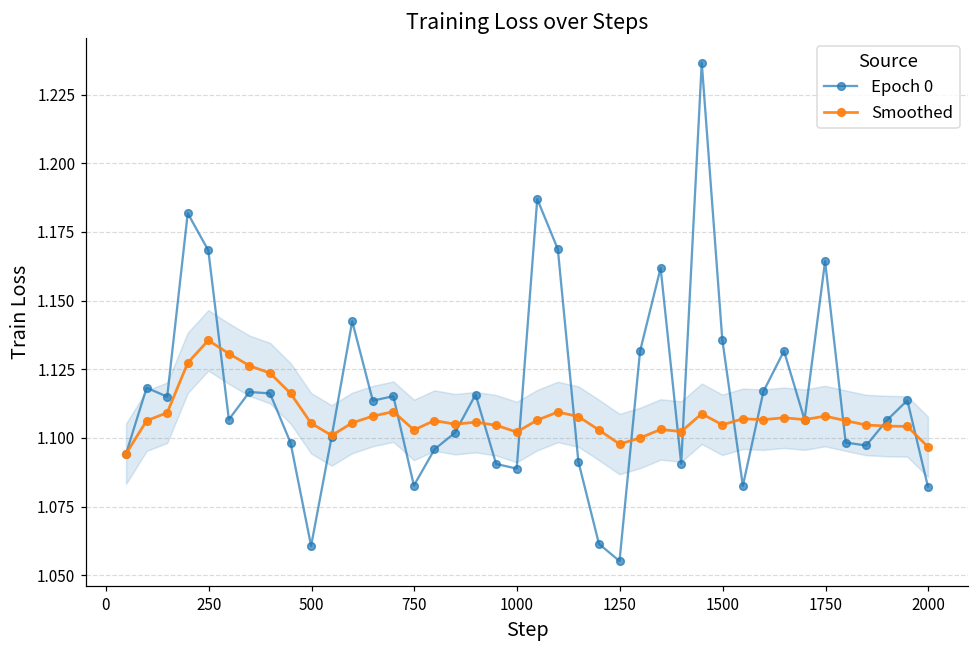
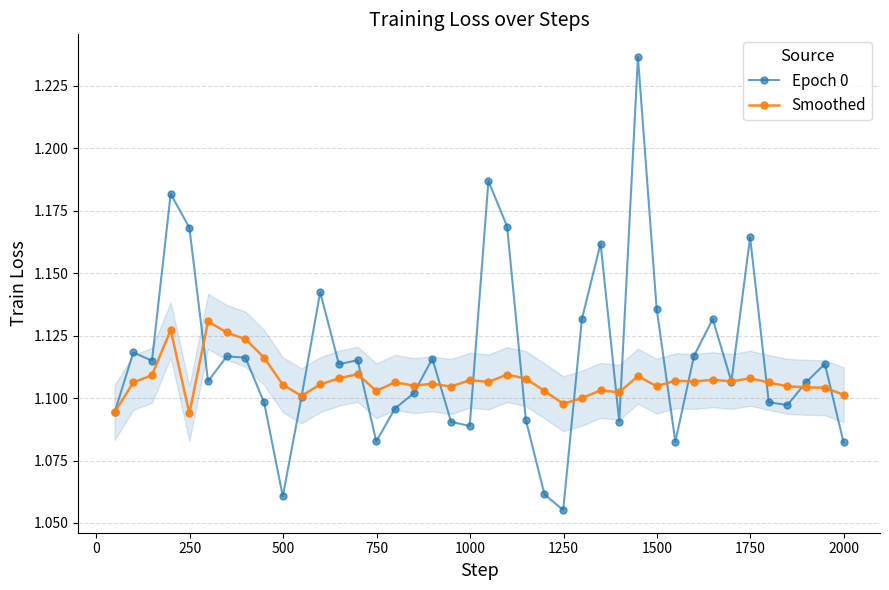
Smoothed, 250: 1.135 -> 1.094
Smoothed, 1000: 1.102 -> 1.107
Smoothed, 2000: 1.097 -> 1.101
